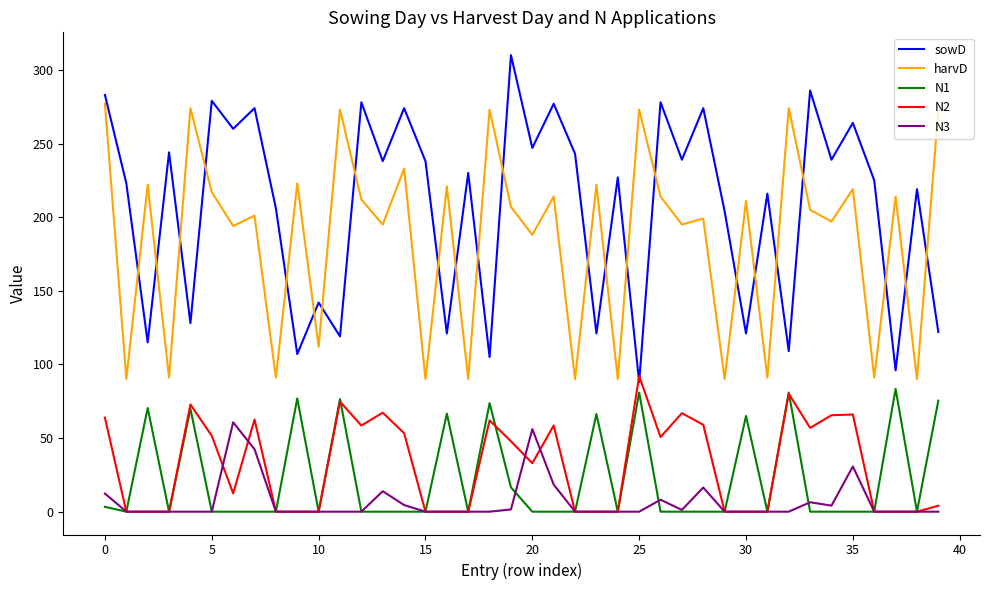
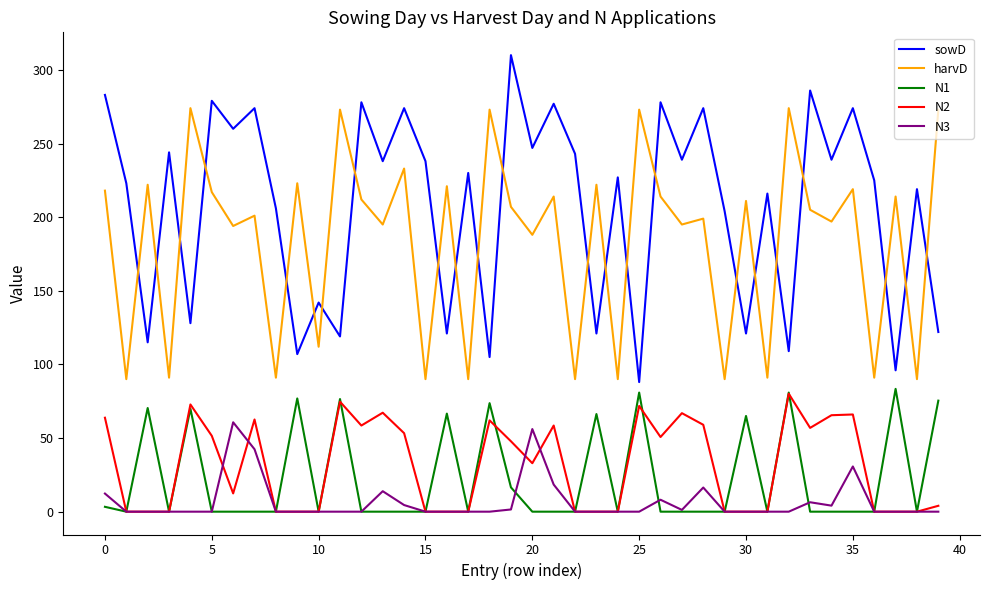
harvD, 0: 277 -> 218
N2, 25: 92 -> 72
sowD, 35: 264 -> 274
